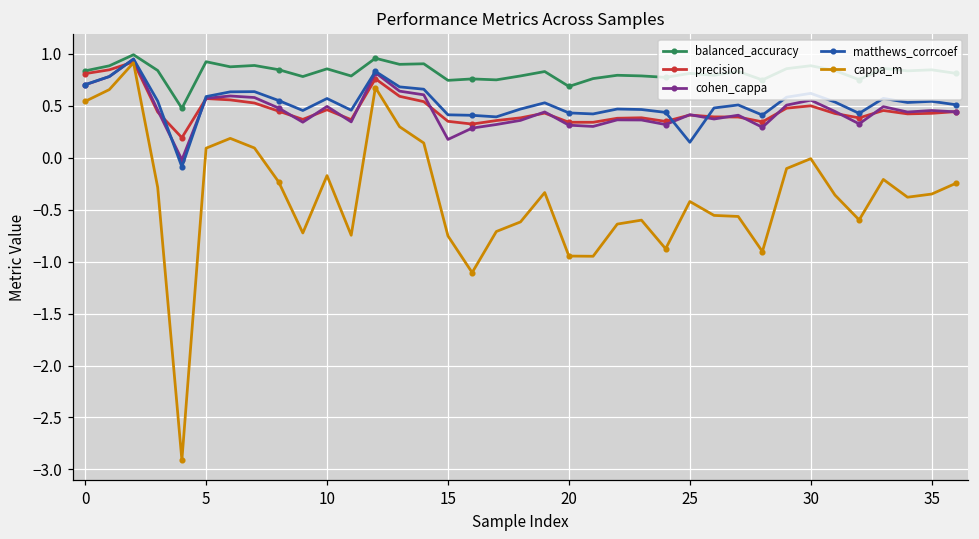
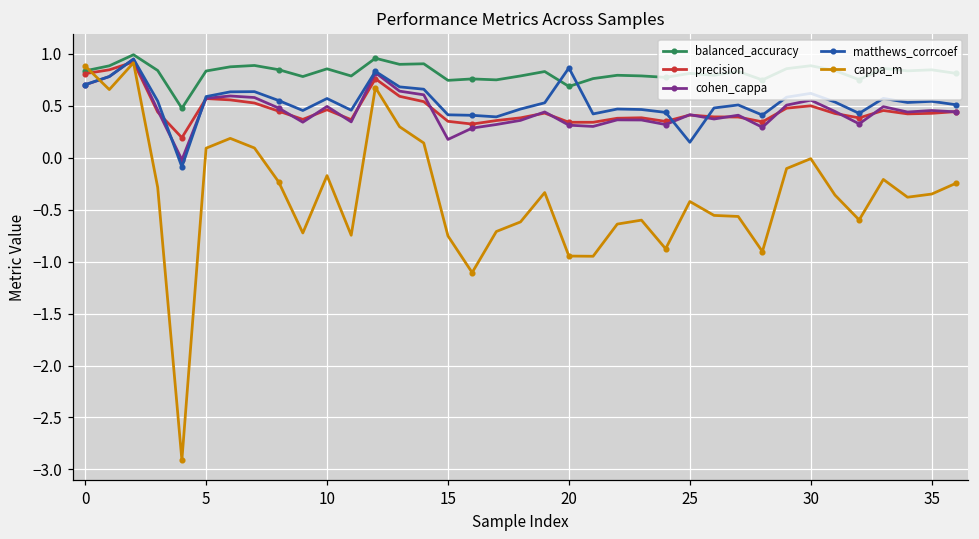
cappa_m, 0: 0.5 -> 0.9
balanced_accuracy, 5: 0.9 -> 0.8
matthews_corrcoef, 20: 0.4 -> 0.9
